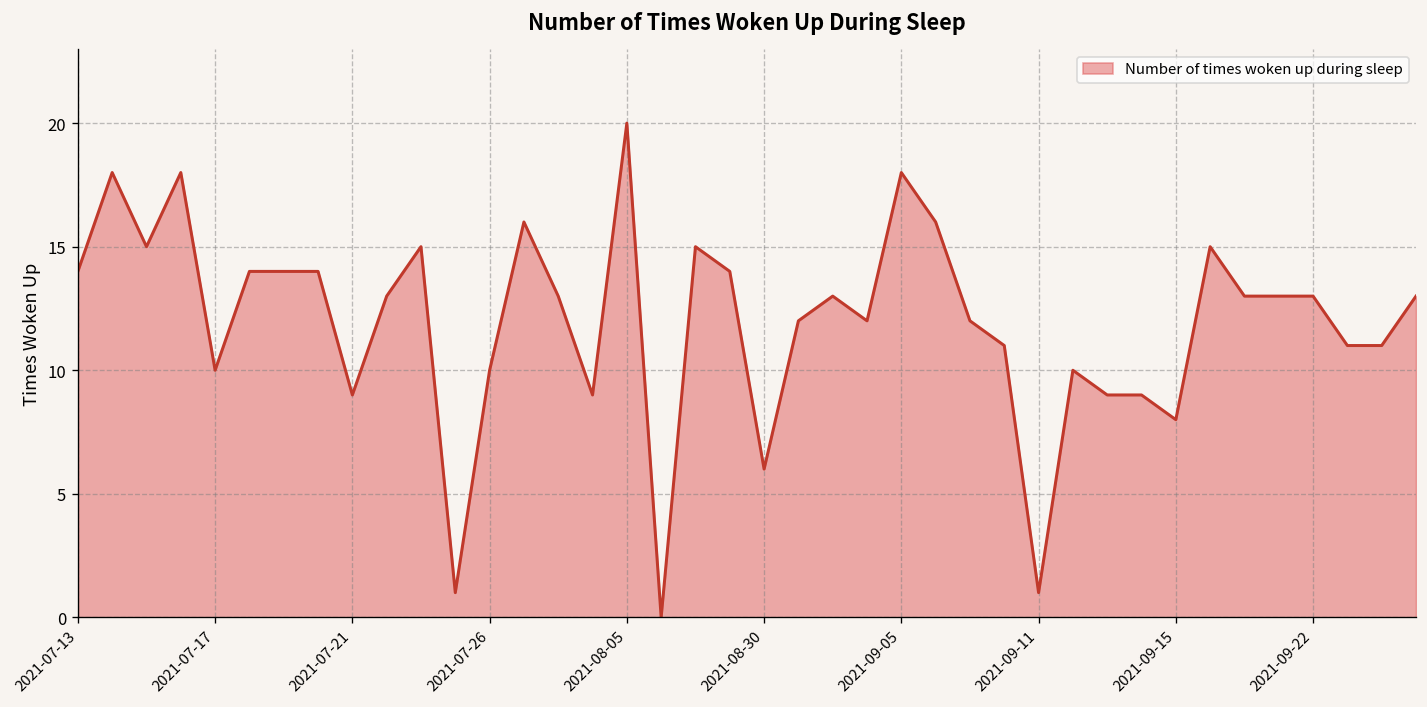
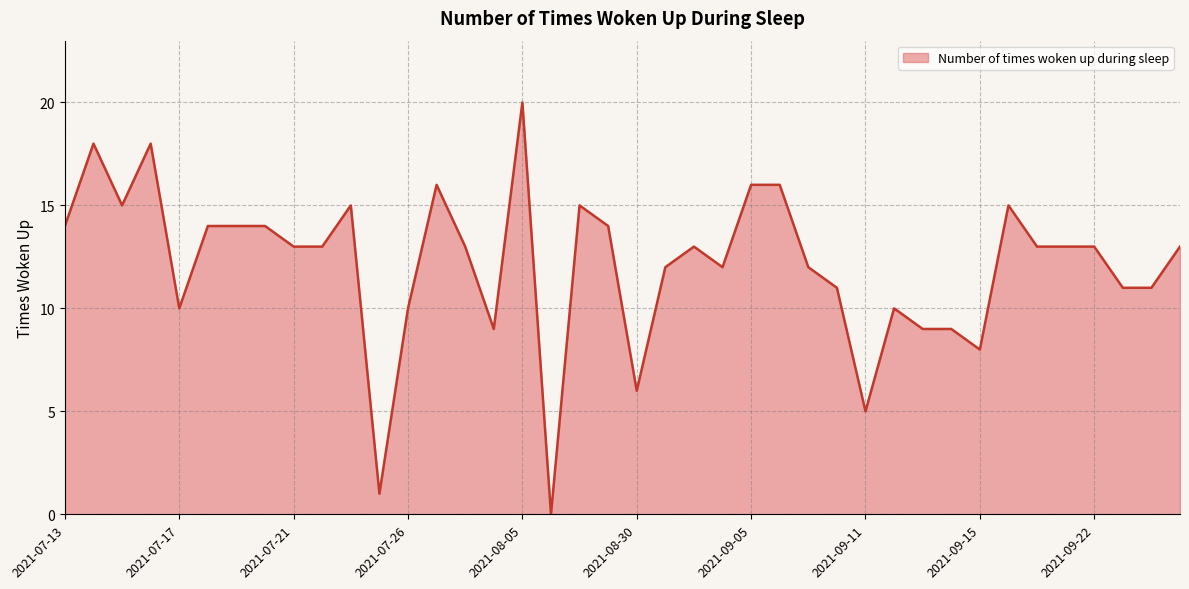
2021-07-21: 9 -> 13
2021-09-05: 18 -> 16
2021-09-11: 1 -> 5
